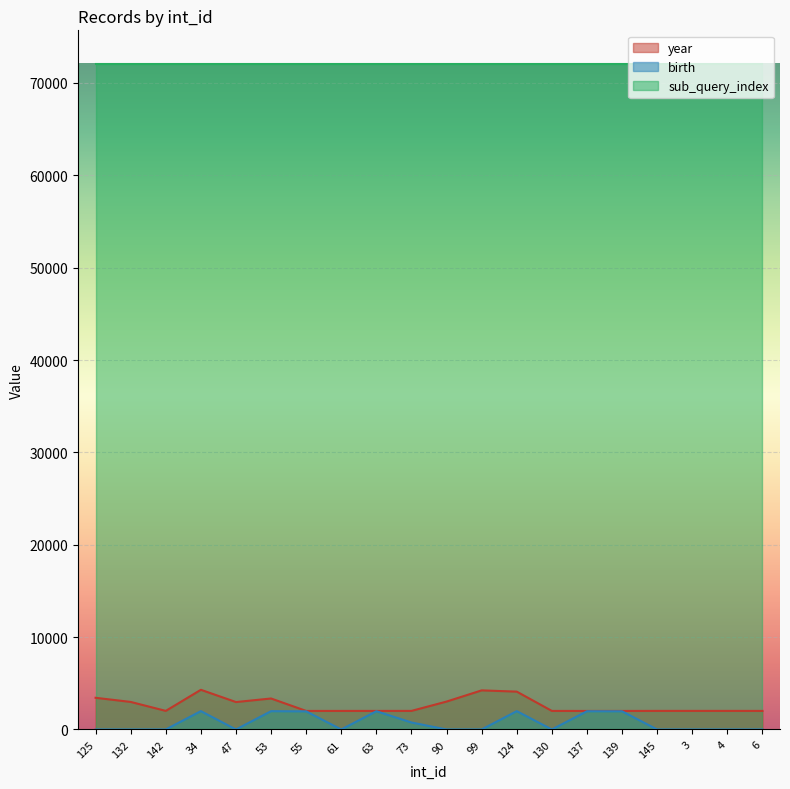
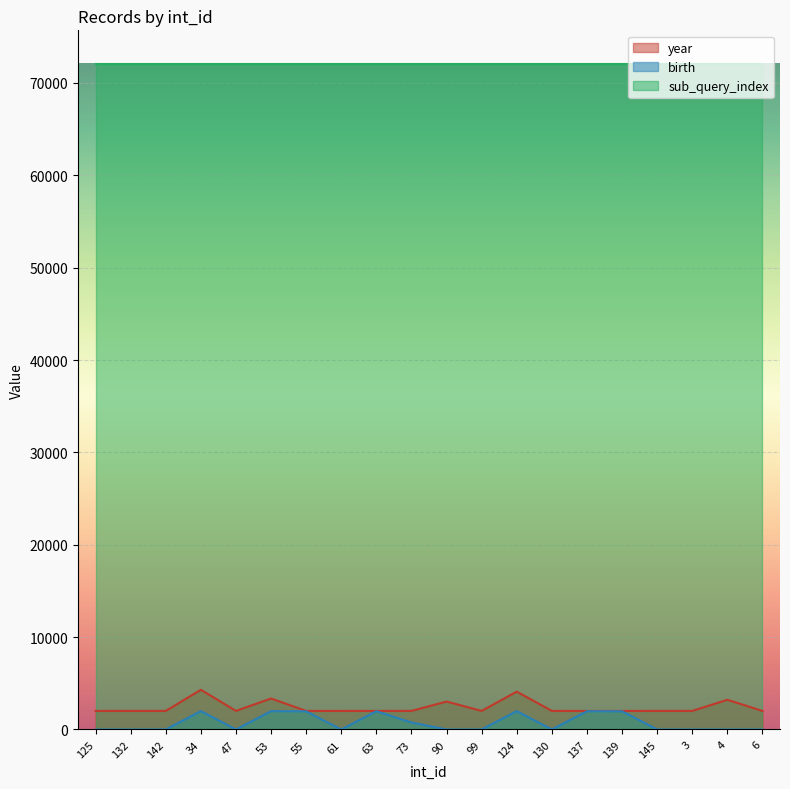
year, 125: 3000 -> 2000
year, 132: 3000 -> 2000
year, 47: 3000 -> 2000
year, 99: 4000 -> 2000
year, 4: 2000 -> 3000
